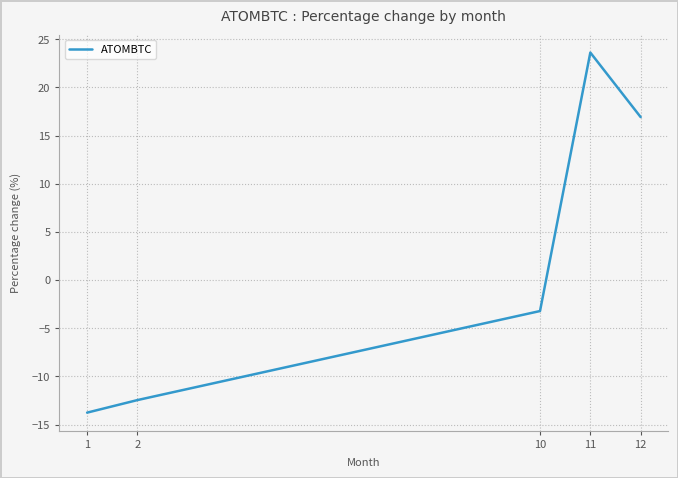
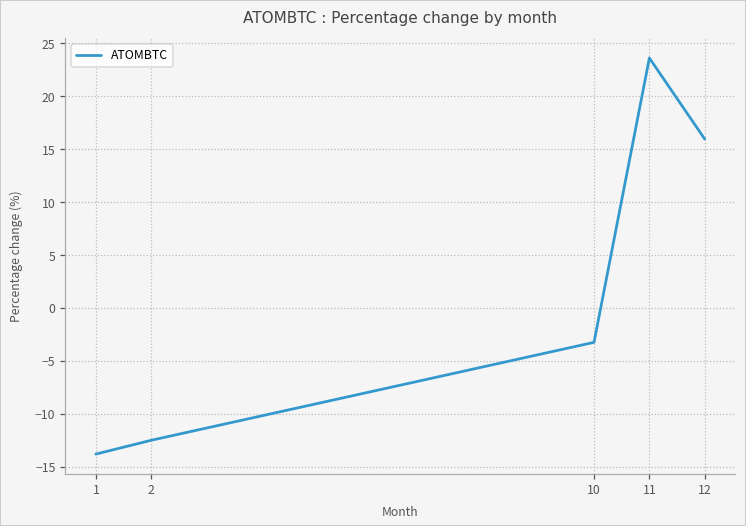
12: 17 -> 16
